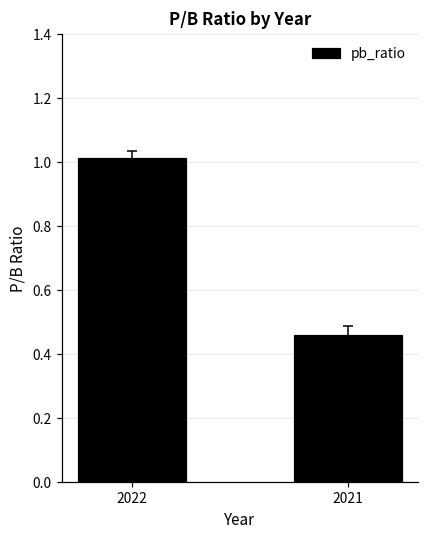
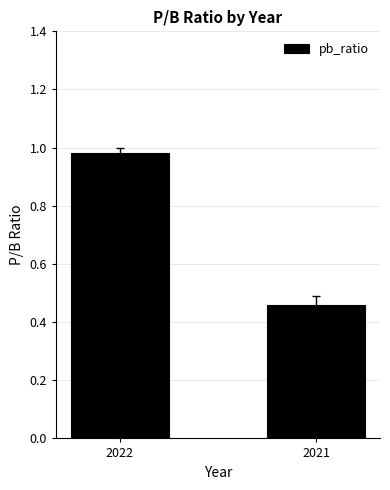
pb_ratio, 2022: 1.01 -> 0.98
